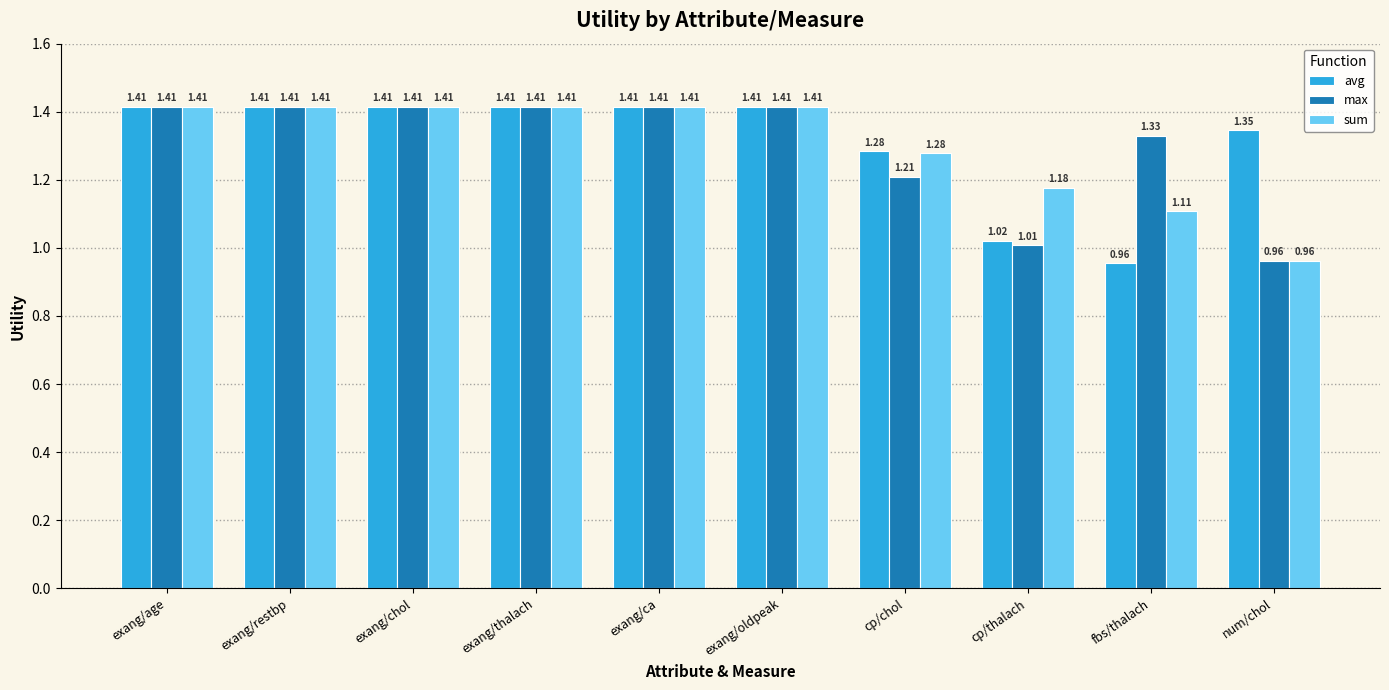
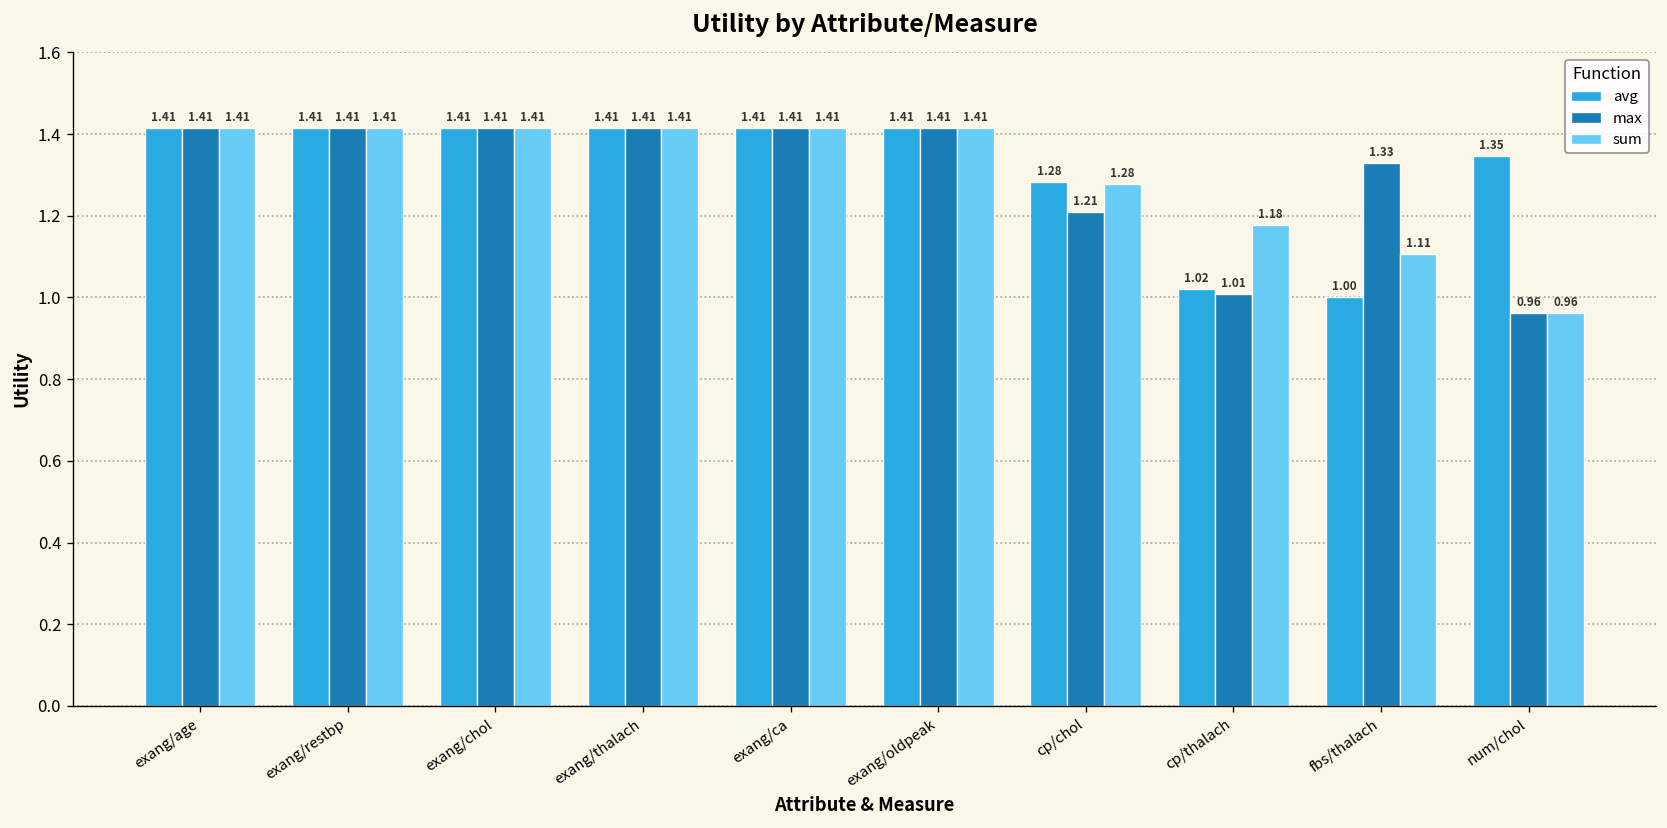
avg, fbs/thalach: 0.96 -> 1.00
